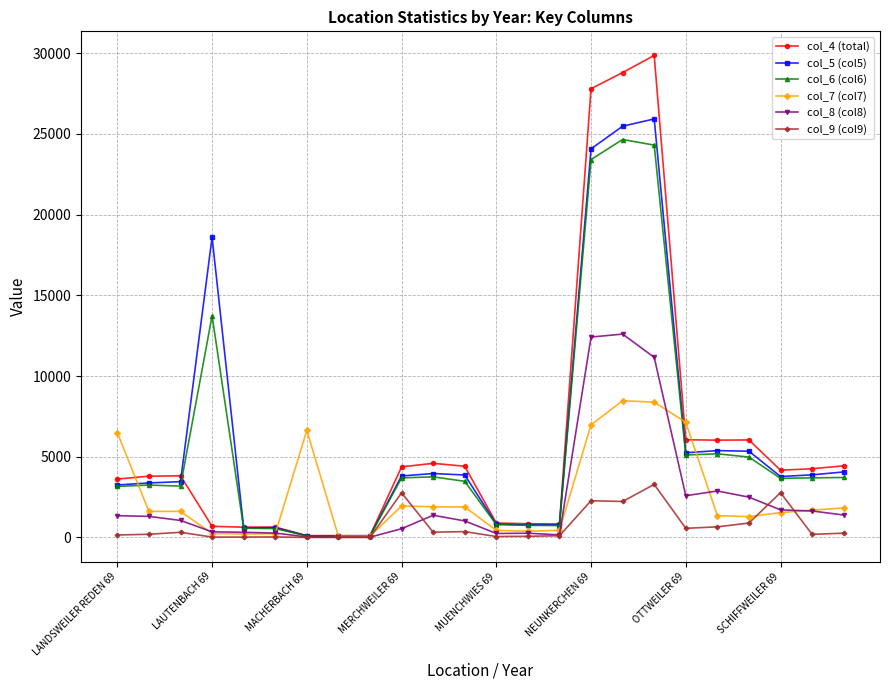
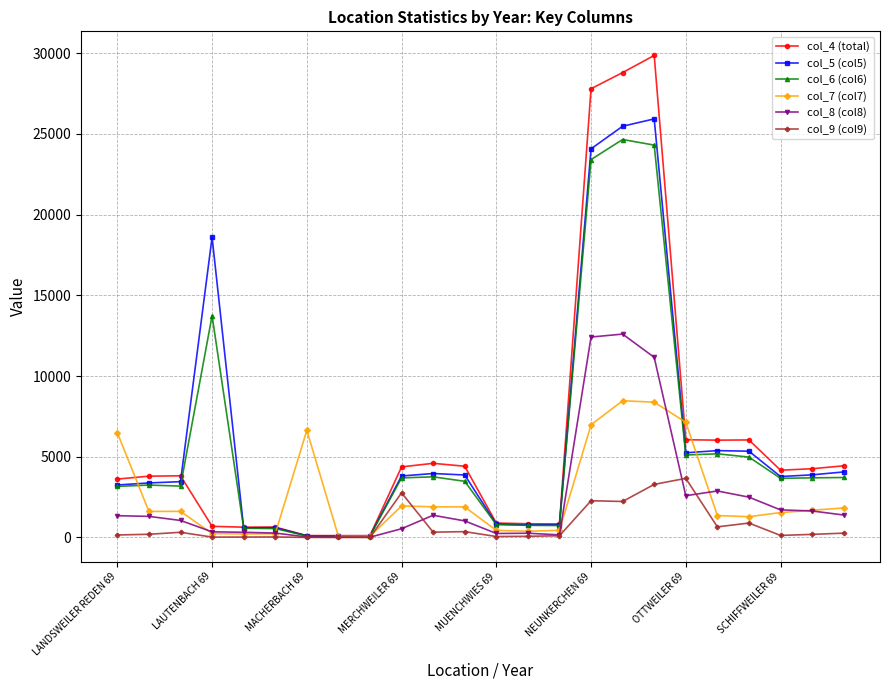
col_9 (col9), OTTWEILER 69: 600 -> 3700
col_9 (col9), SCHIFFWEILER 69: 2800 -> 100
